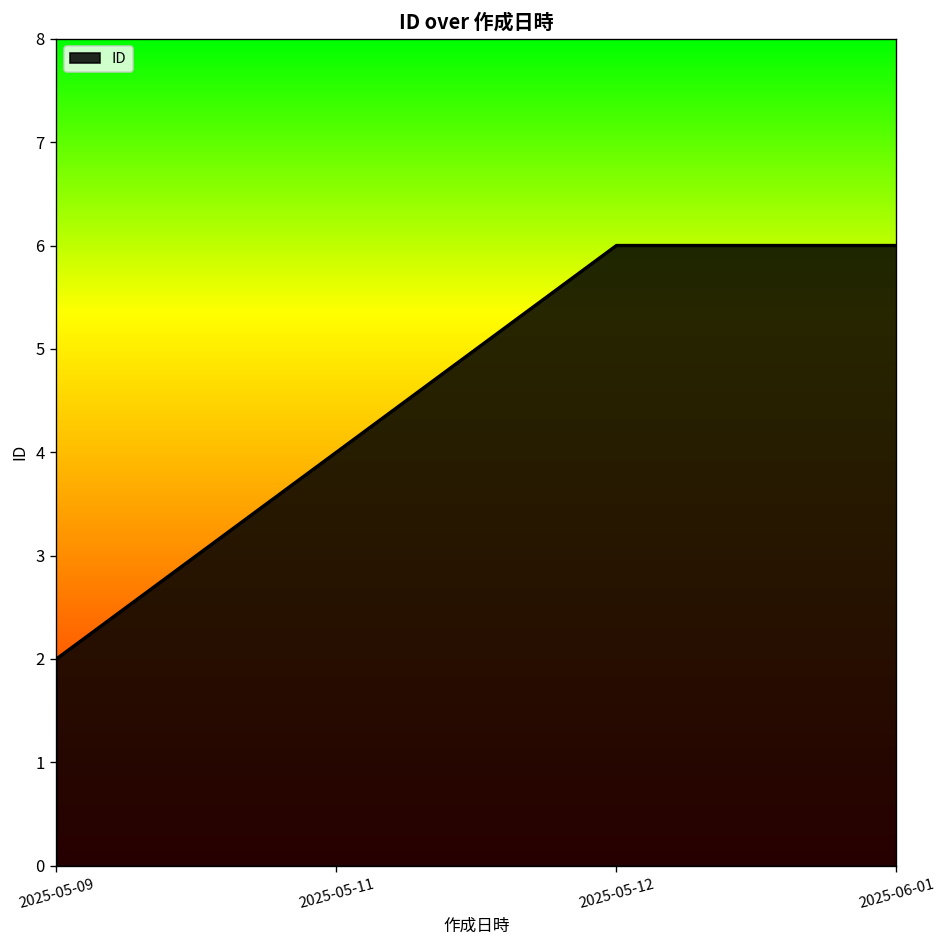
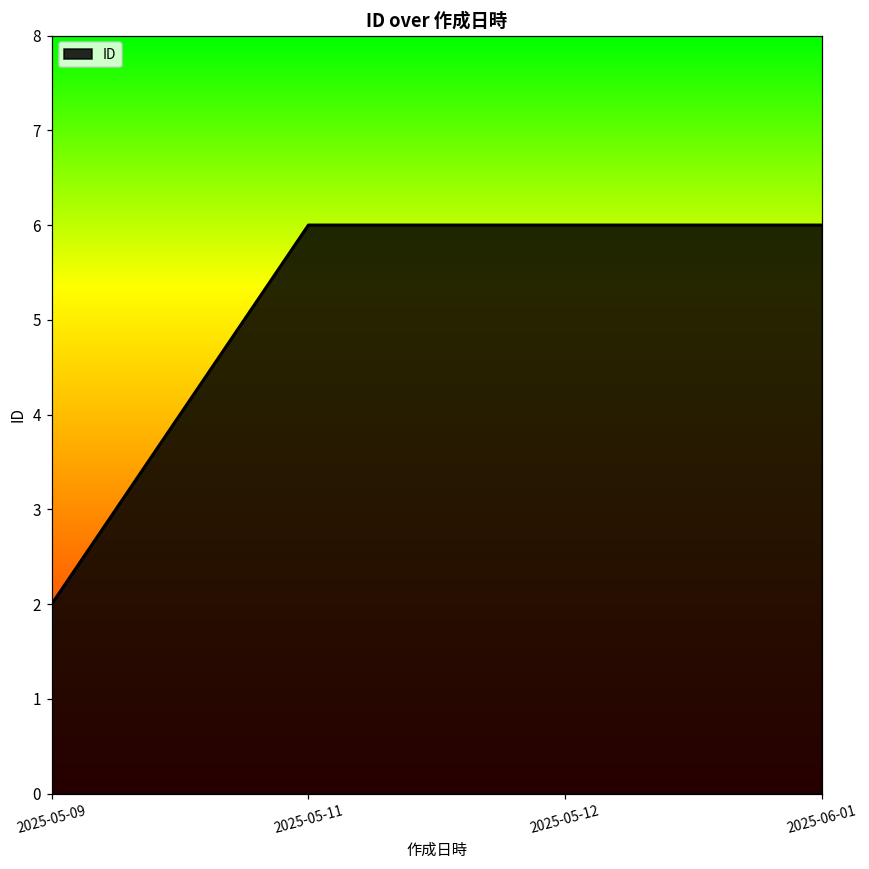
2025-05-11: 4 -> 6
